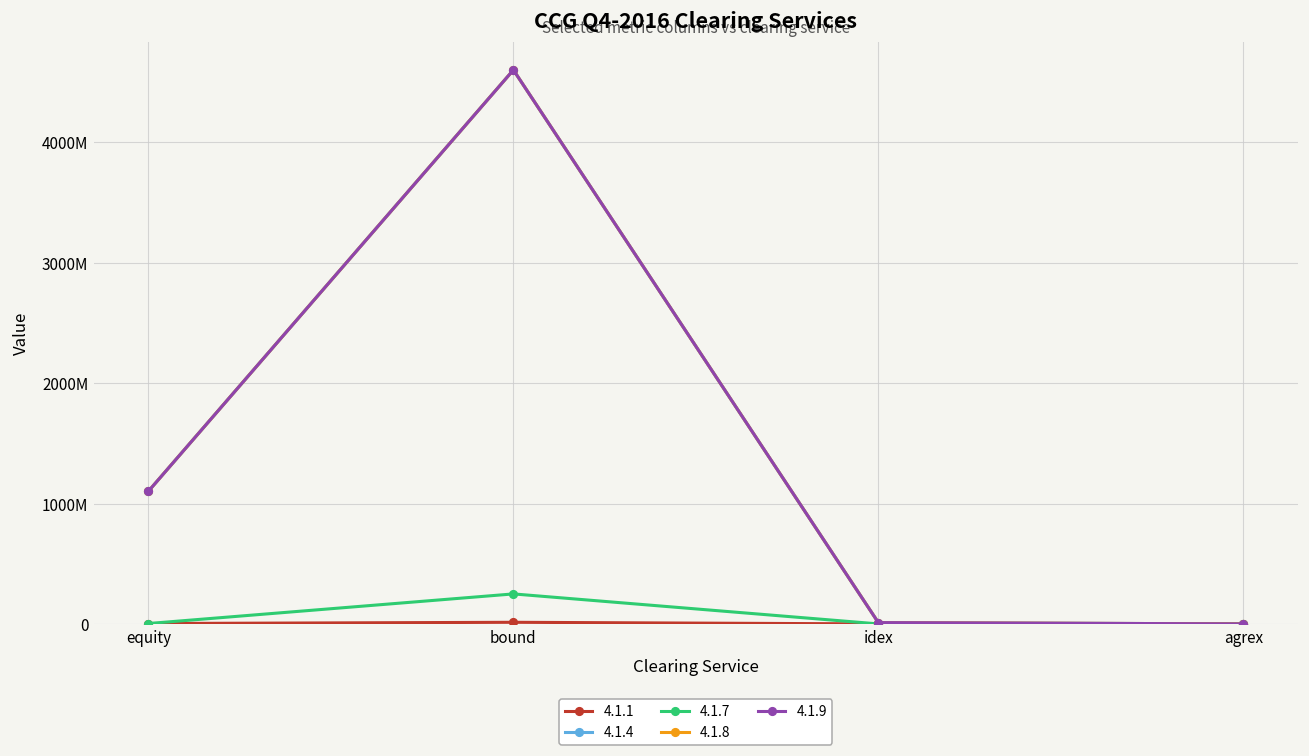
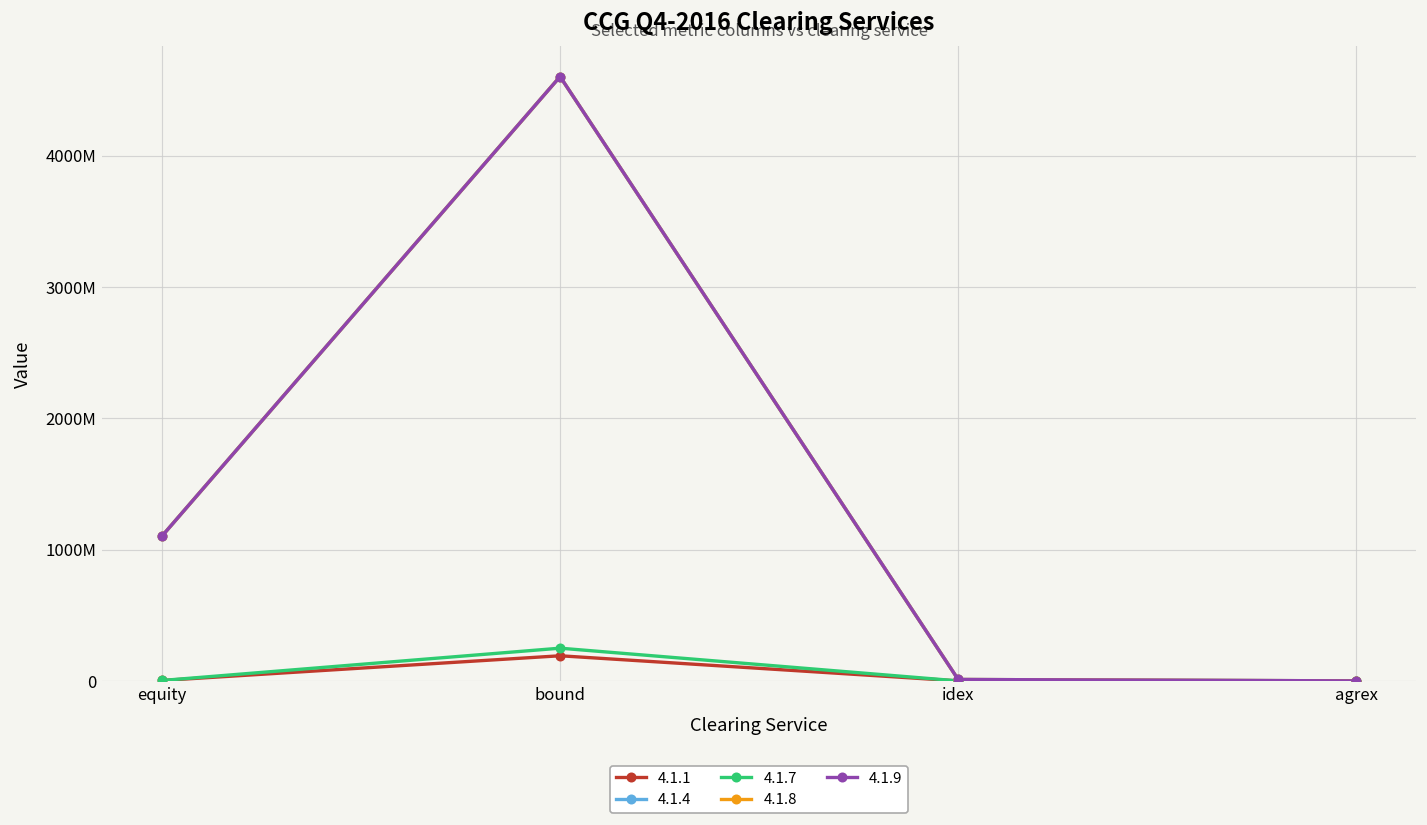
4.1.1, bound: 10000000 -> 190000000
